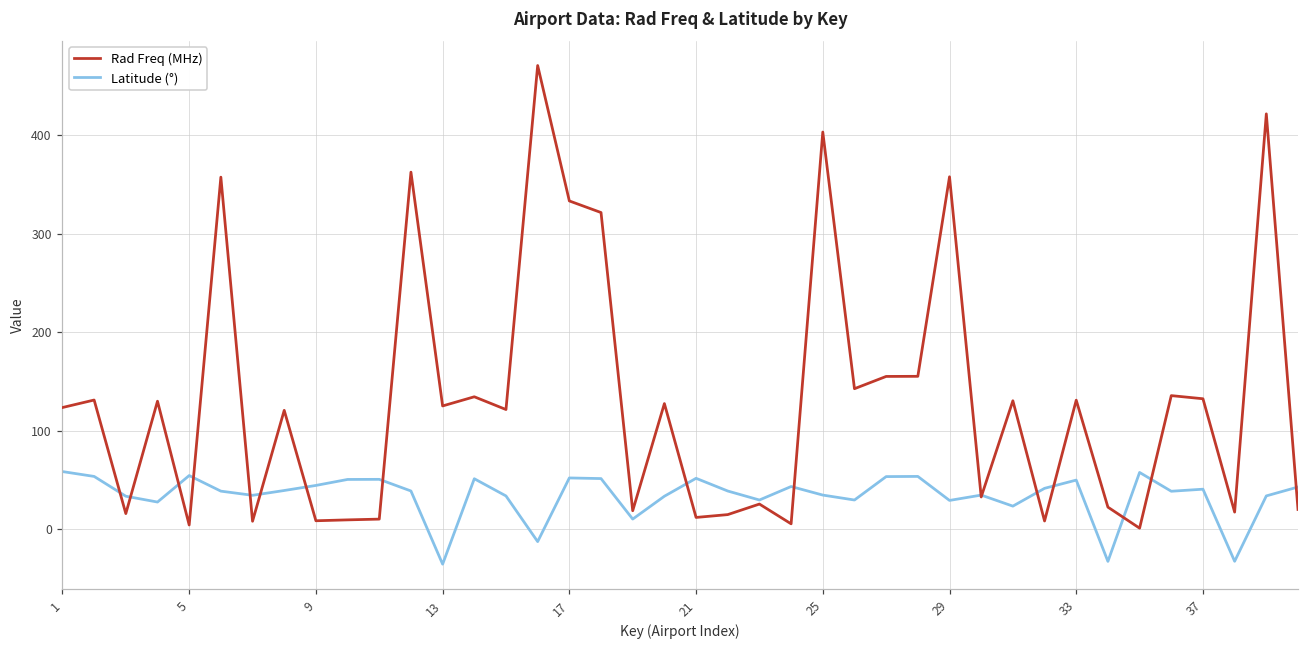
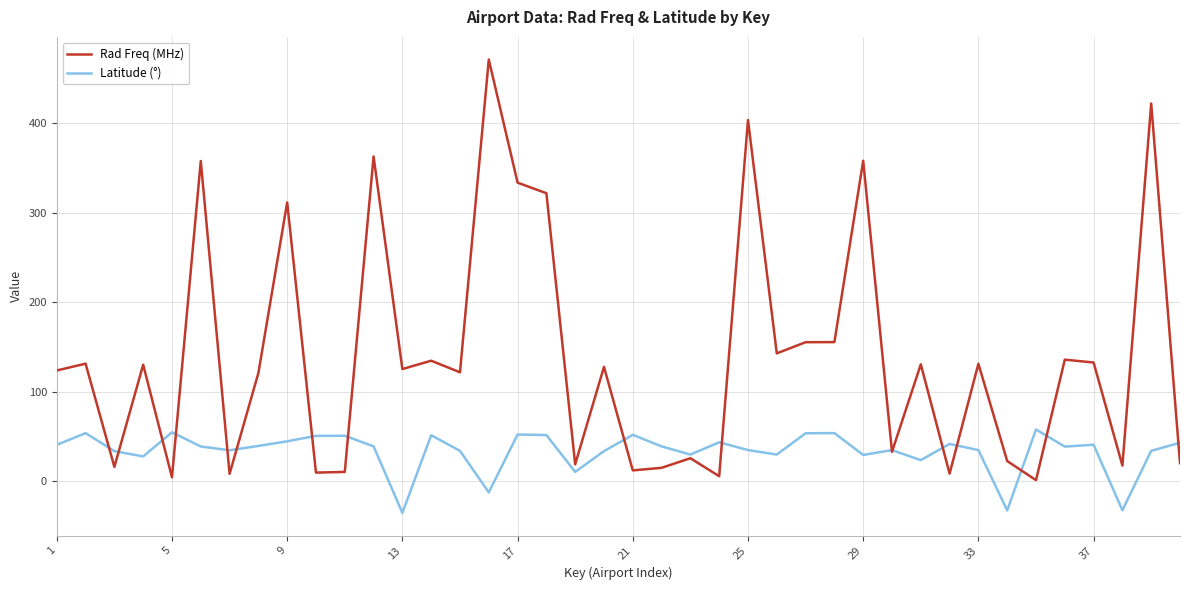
Latitude (°), 1: 60 -> 40
Rad Freq (MHz), 9: 10 -> 310
Latitude (°), 33: 50 -> 30
